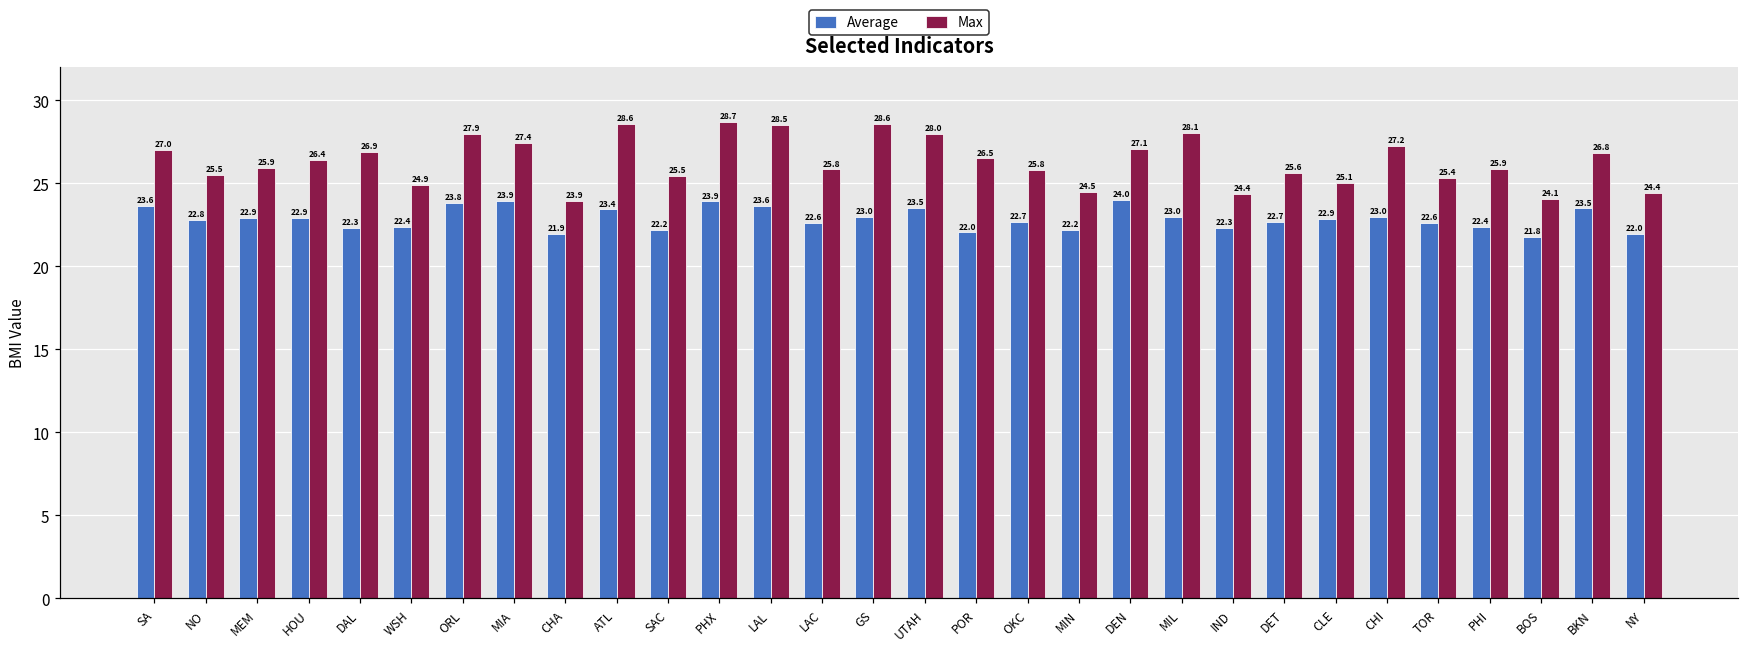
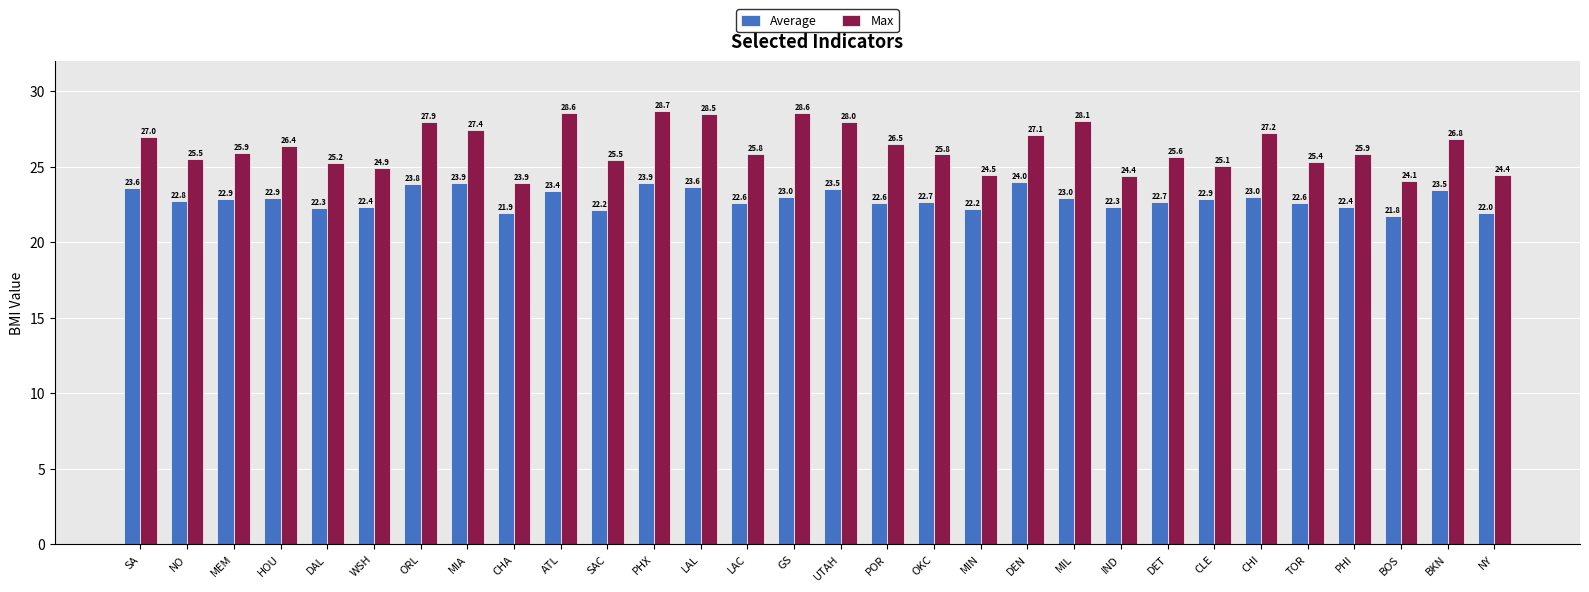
Max, DAL: 26.9 -> 25.2
Average, POR: 22.0 -> 22.6
